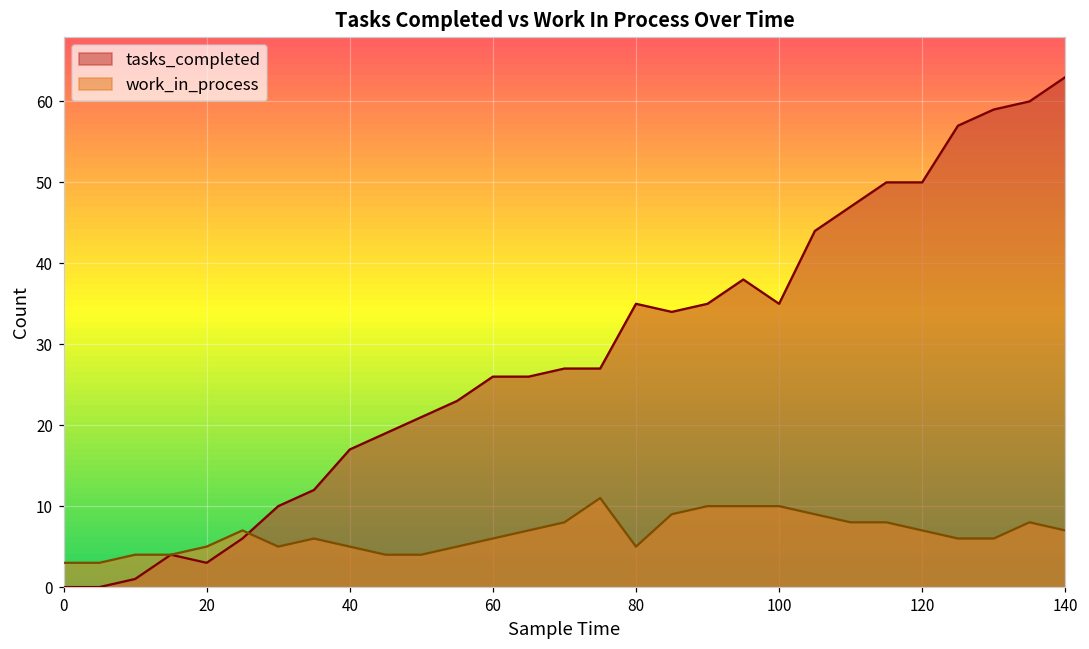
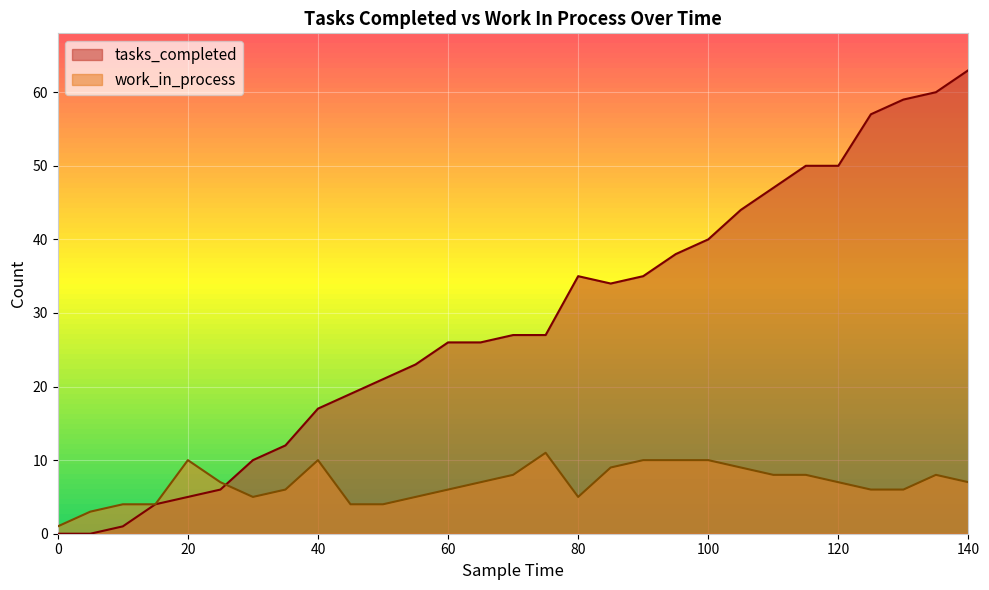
work_in_process, 0: 3 -> 1
tasks_completed, 20: 3 -> 5
work_in_process, 20: 5 -> 10
work_in_process, 40: 5 -> 10
tasks_completed, 100: 35 -> 40
